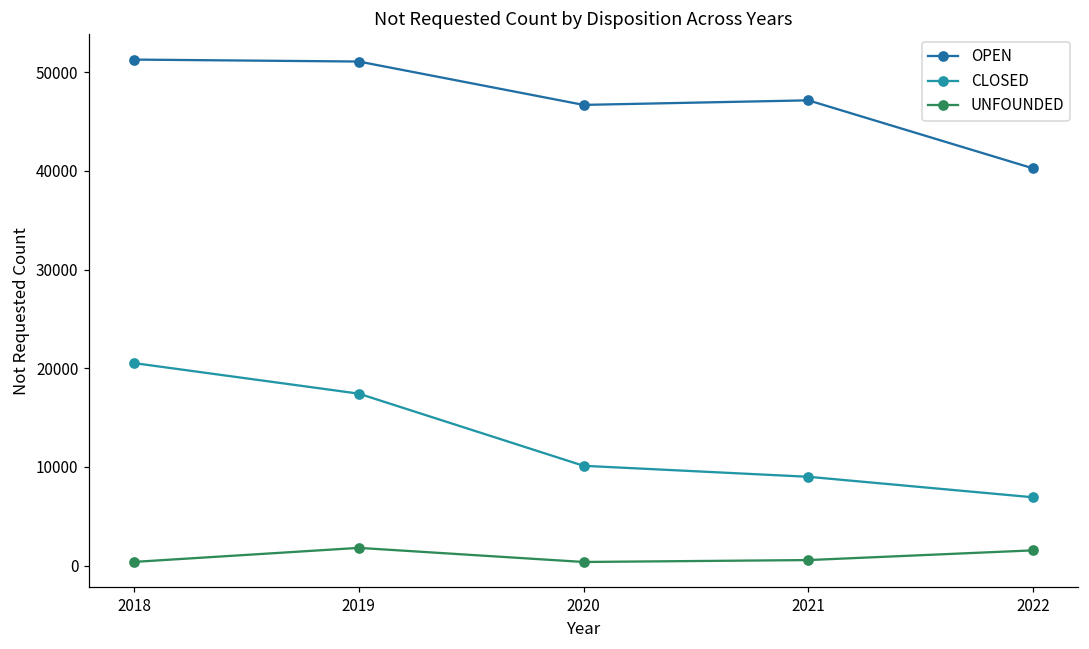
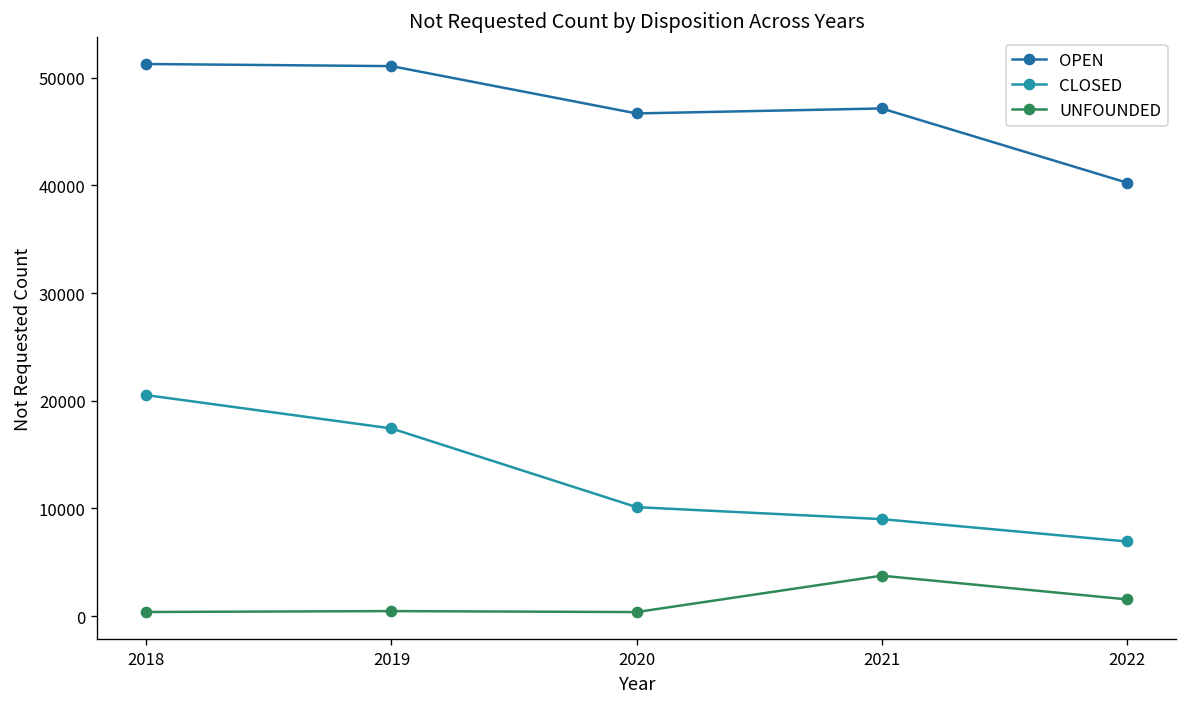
UNFOUNDED, 2019: 2000 -> 0
UNFOUNDED, 2021: 1000 -> 4000
